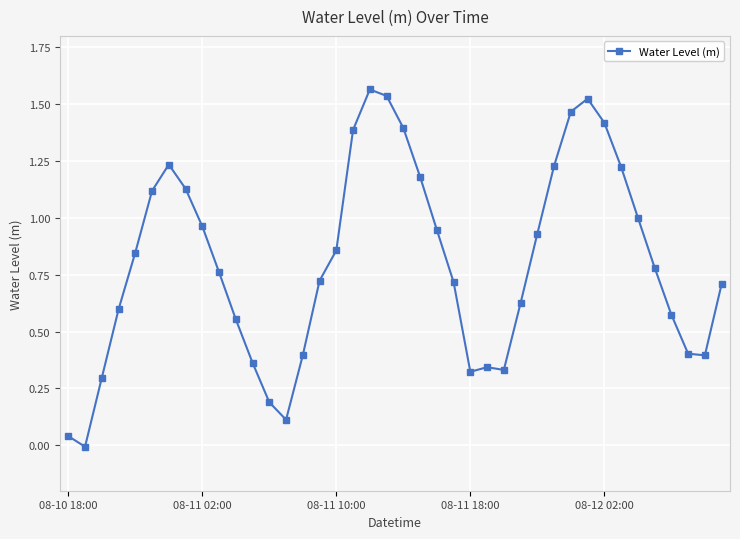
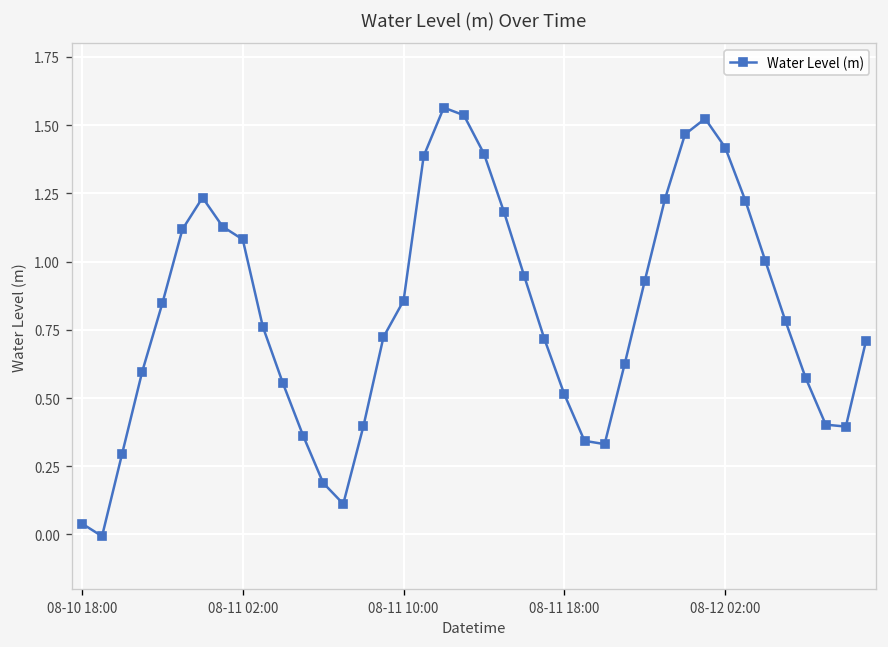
08-11 02:00: 0.96 -> 1.08
08-11 18:00: 0.32 -> 0.51
